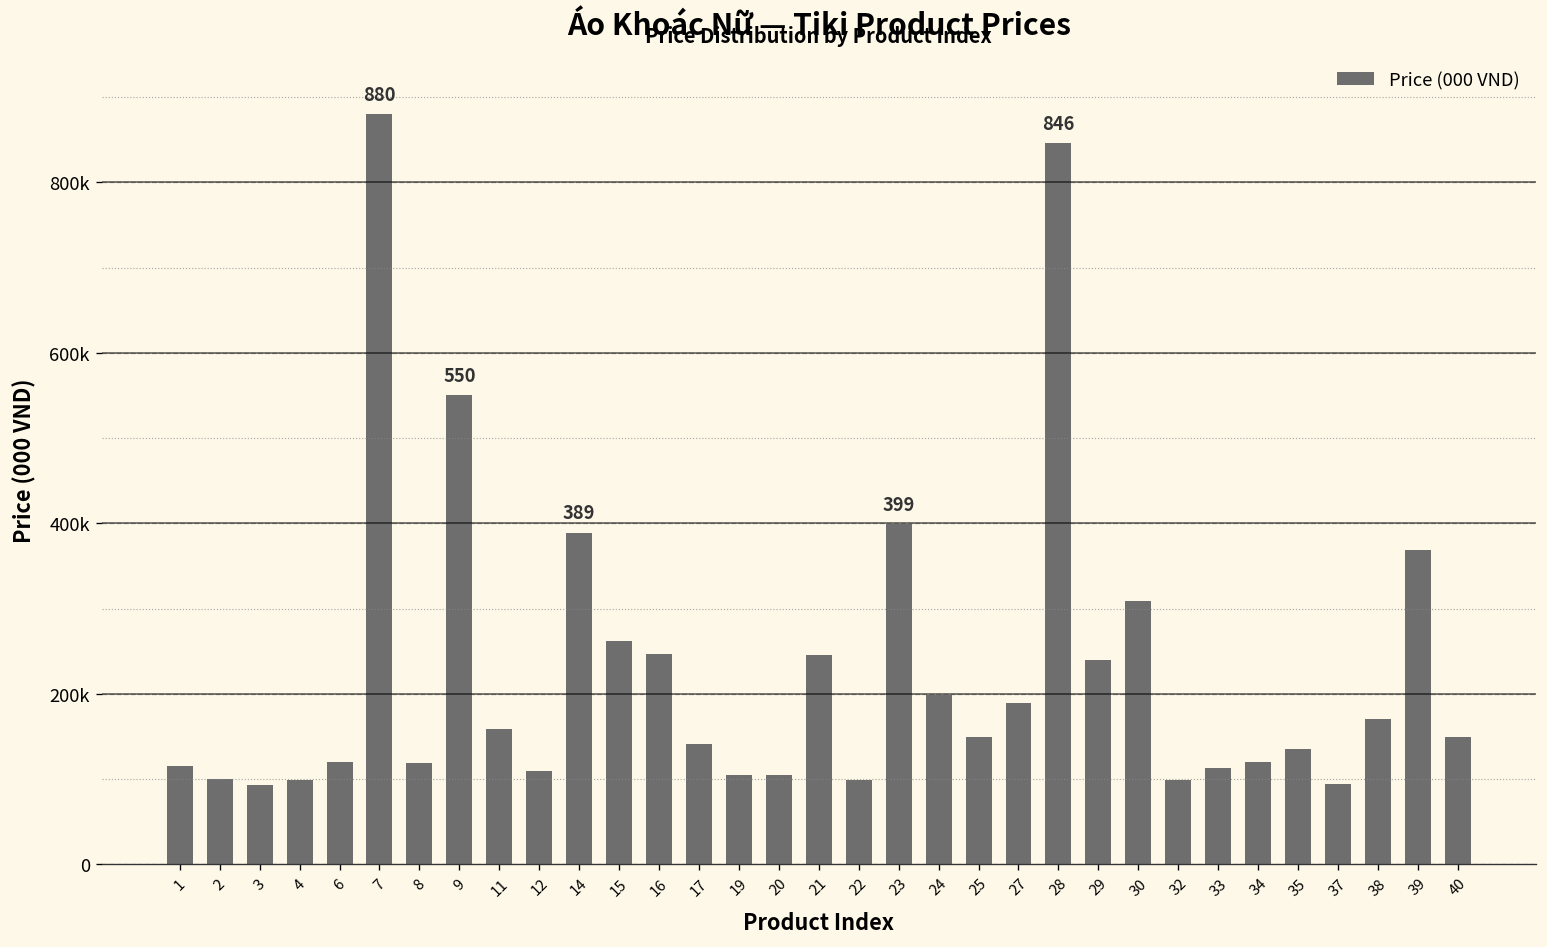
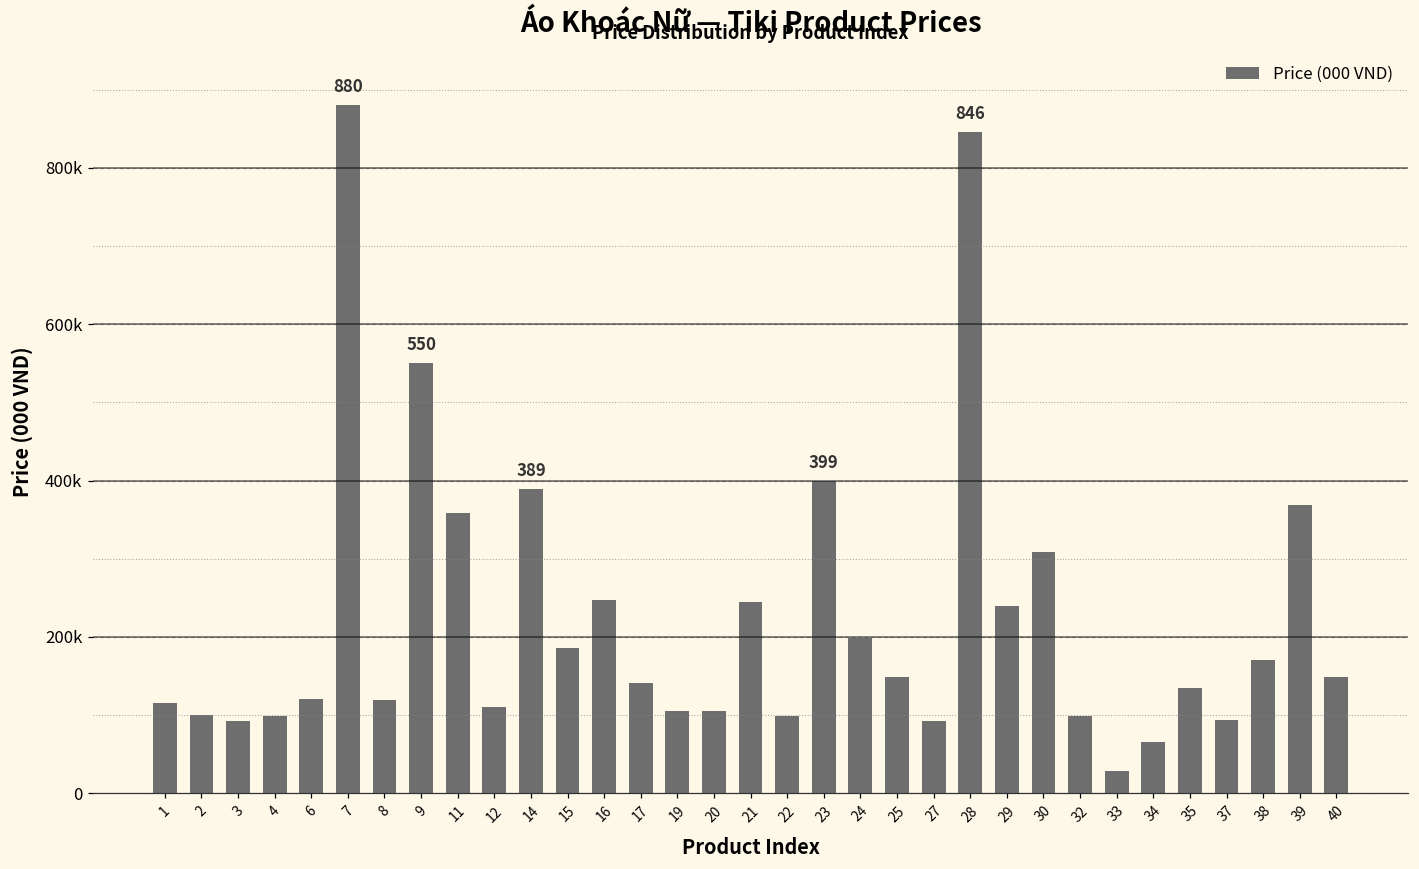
11: 160000 -> 360000
15: 260000 -> 190000
27: 190000 -> 90000
33: 110000 -> 30000
34: 120000 -> 70000
